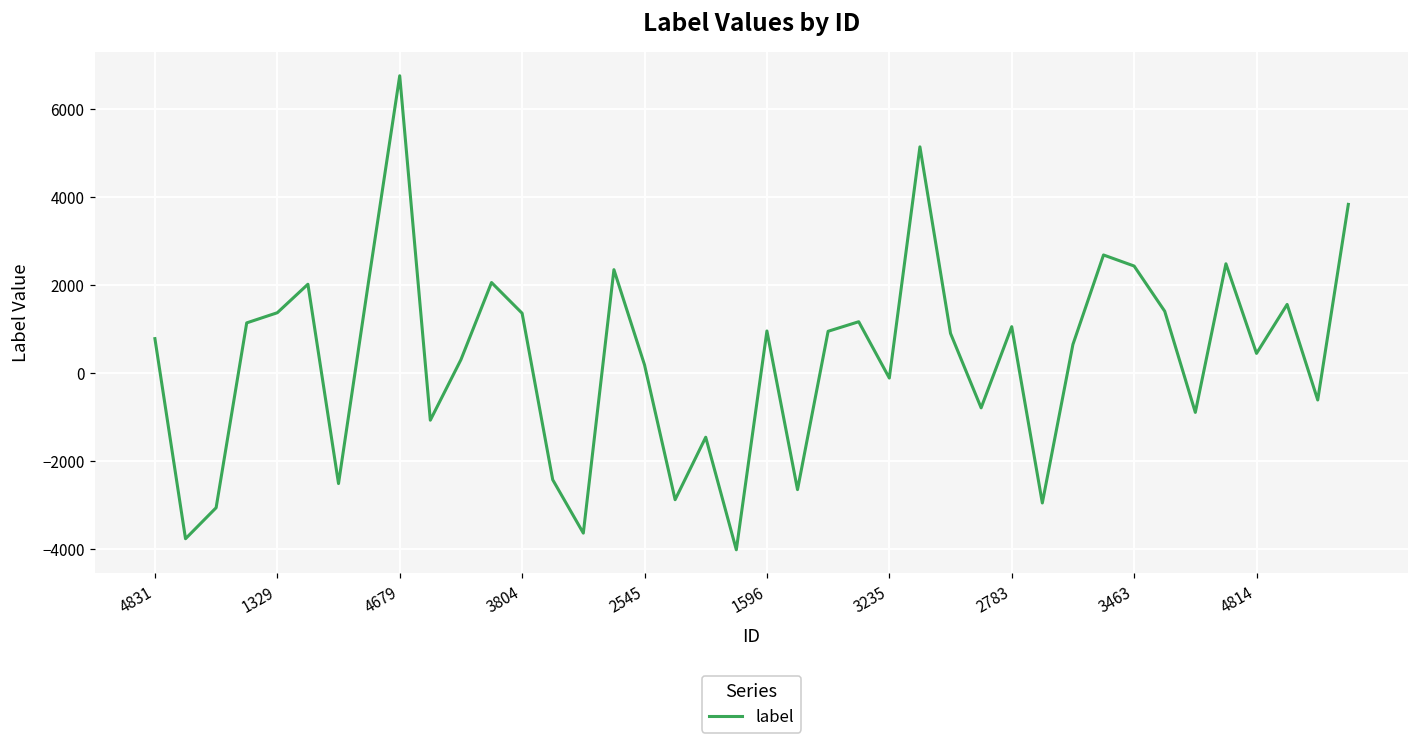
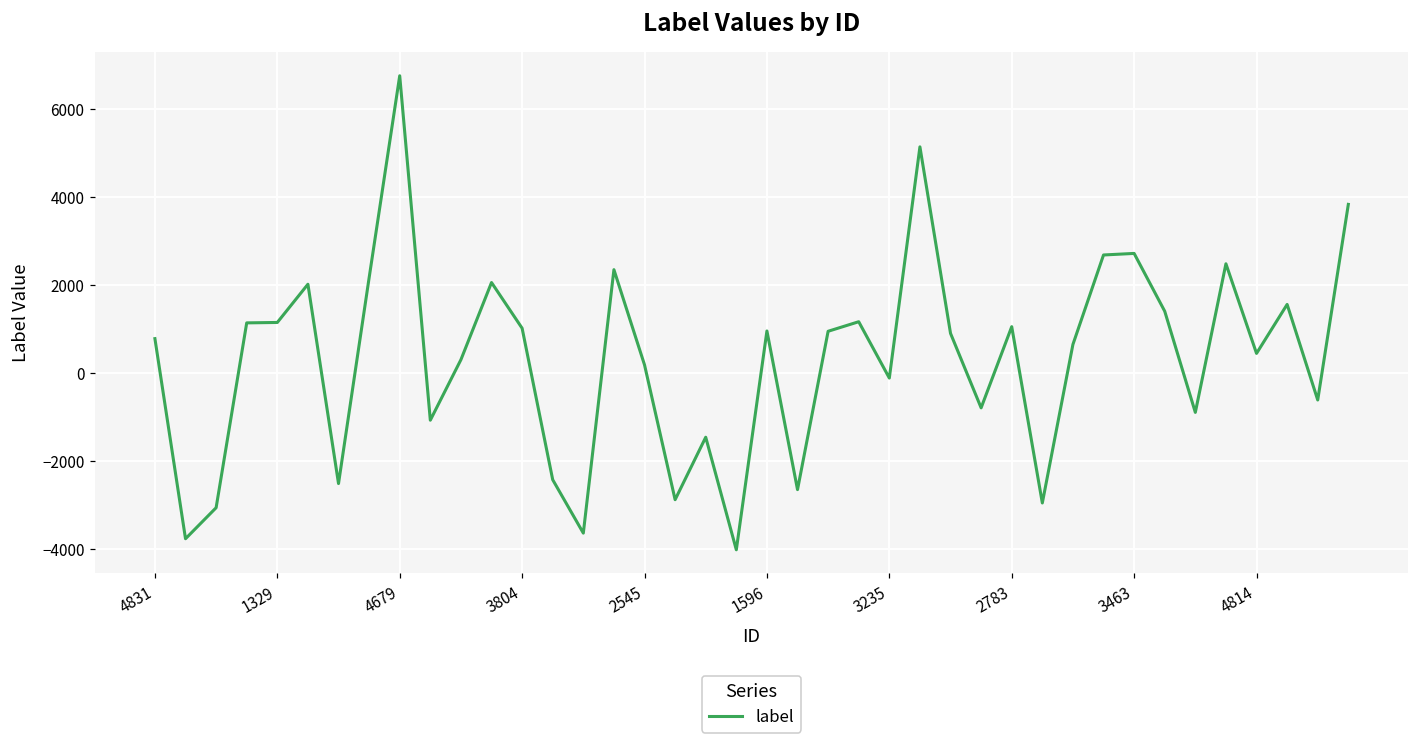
1329: 1400 -> 1100
3804: 1400 -> 1000
3463: 2400 -> 2700
